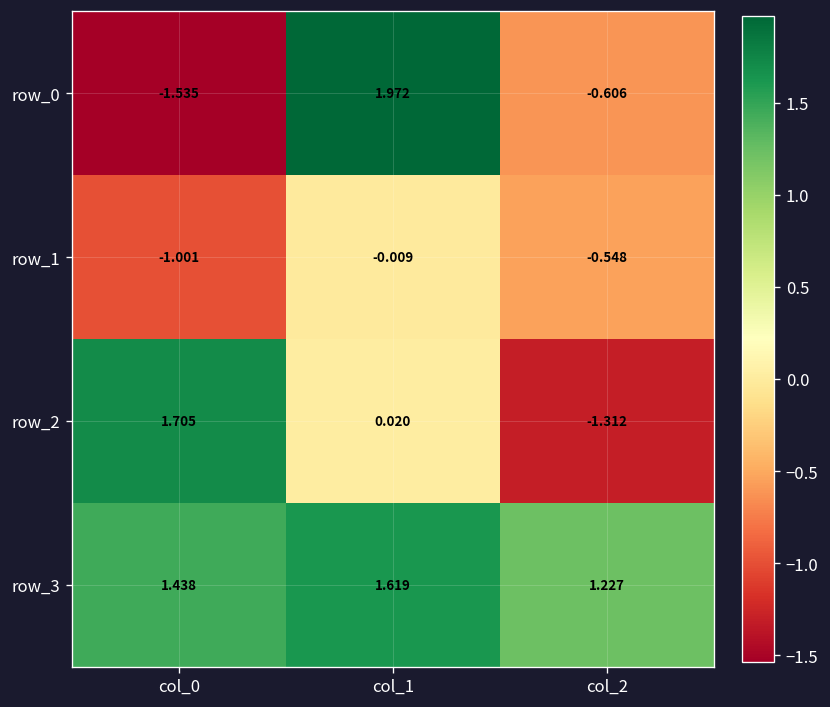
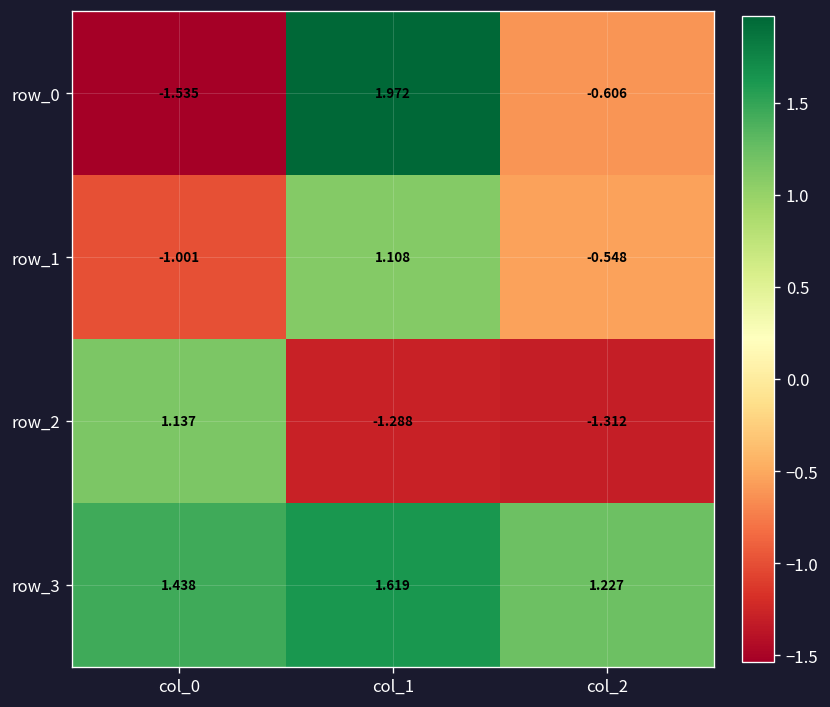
row_1, col_1: -0.009 -> 1.108
row_2, col_0: 1.705 -> 1.137
row_2, col_1: 0.020 -> -1.288
